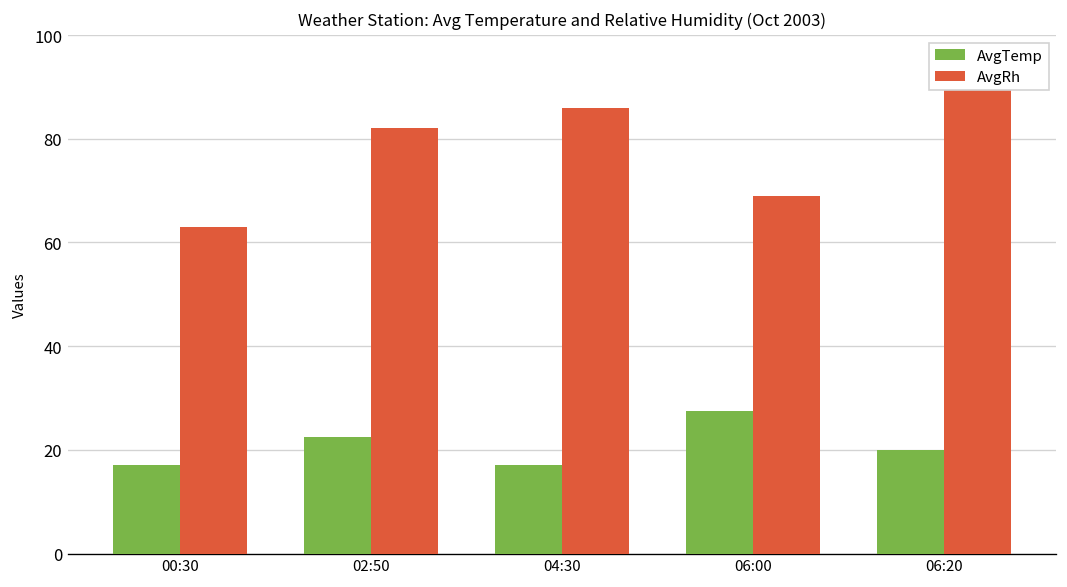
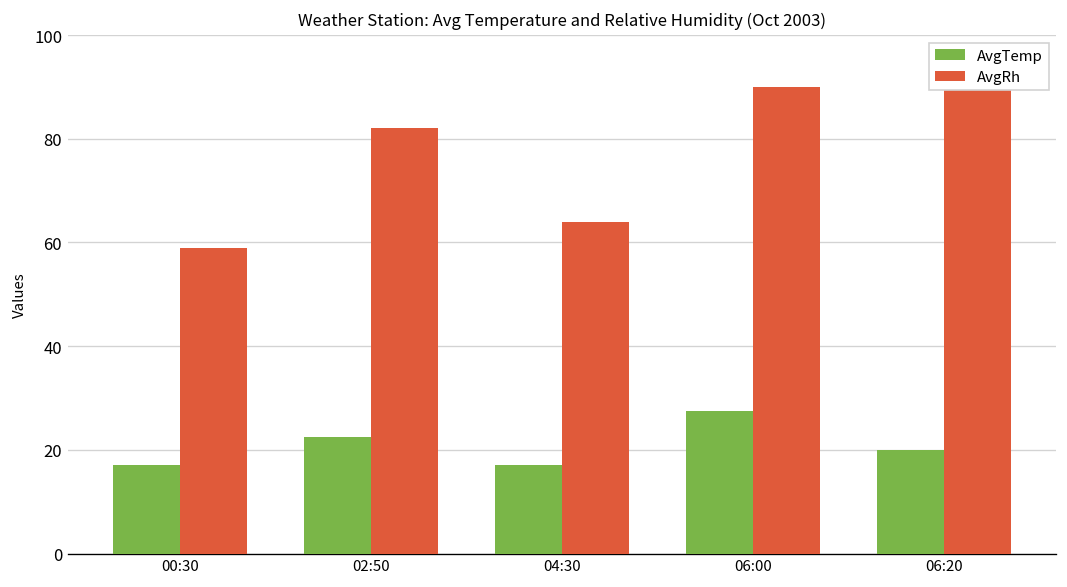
AvgRh, 00:30: 63 -> 59
AvgRh, 04:30: 86 -> 64
AvgRh, 06:00: 69 -> 90
